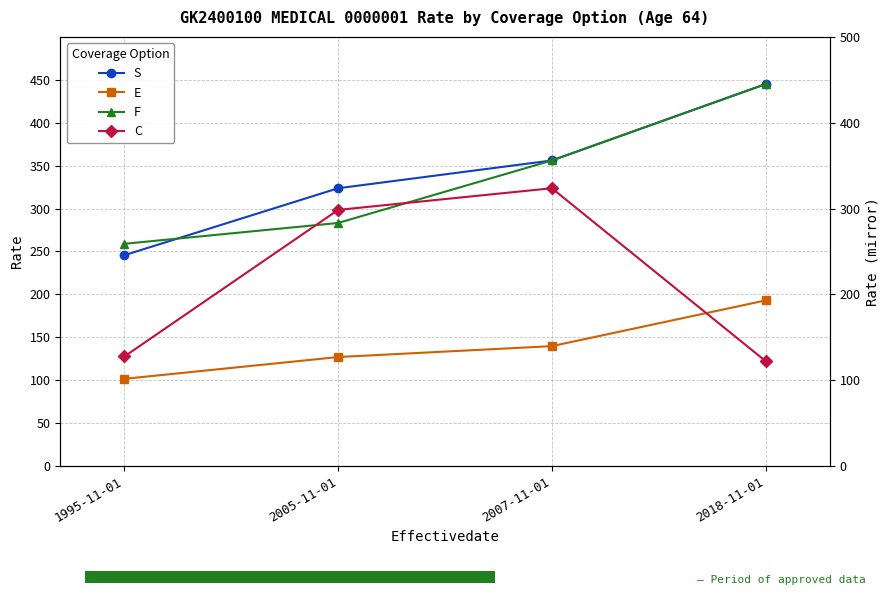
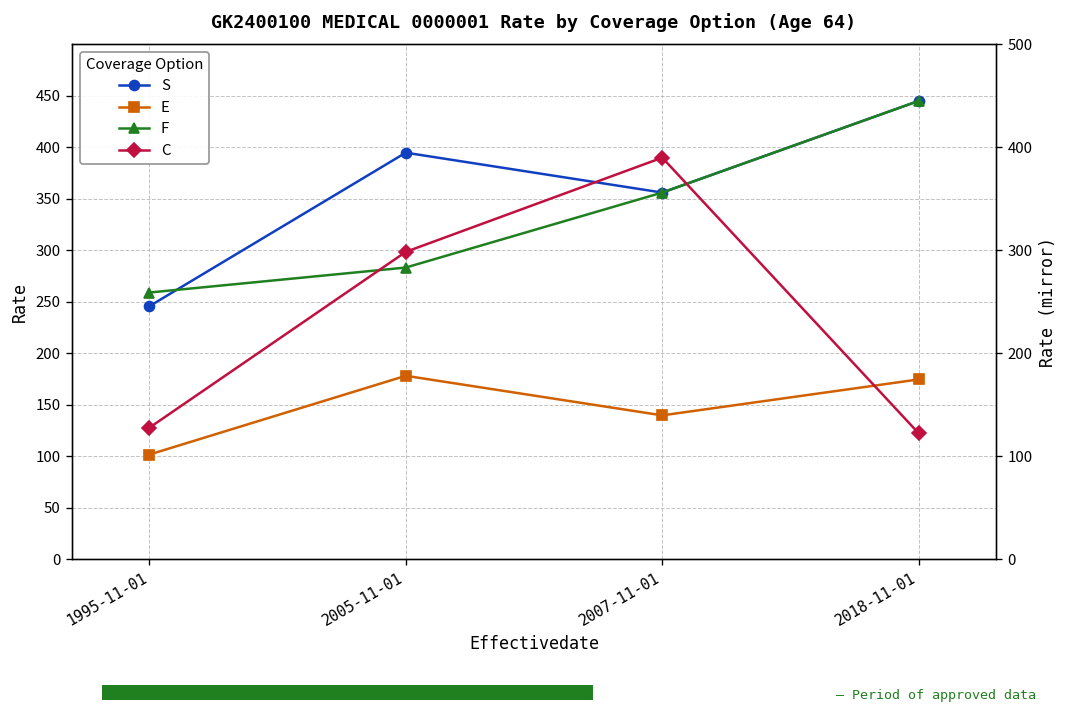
GK2400100 MEDICAL 0000001 Rate by Coverage Option (Age 64), S, 2005-11-01: 320 -> 390
GK2400100 MEDICAL 0000001 Rate by Coverage Option (Age 64), E, 2005-11-01: 130 -> 180
GK2400100 MEDICAL 0000001 Rate by Coverage Option (Age 64), C, 2007-11-01: 320 -> 390
GK2400100 MEDICAL 0000001 Rate by Coverage Option (Age 64), E, 2018-11-01: 190 -> 170
